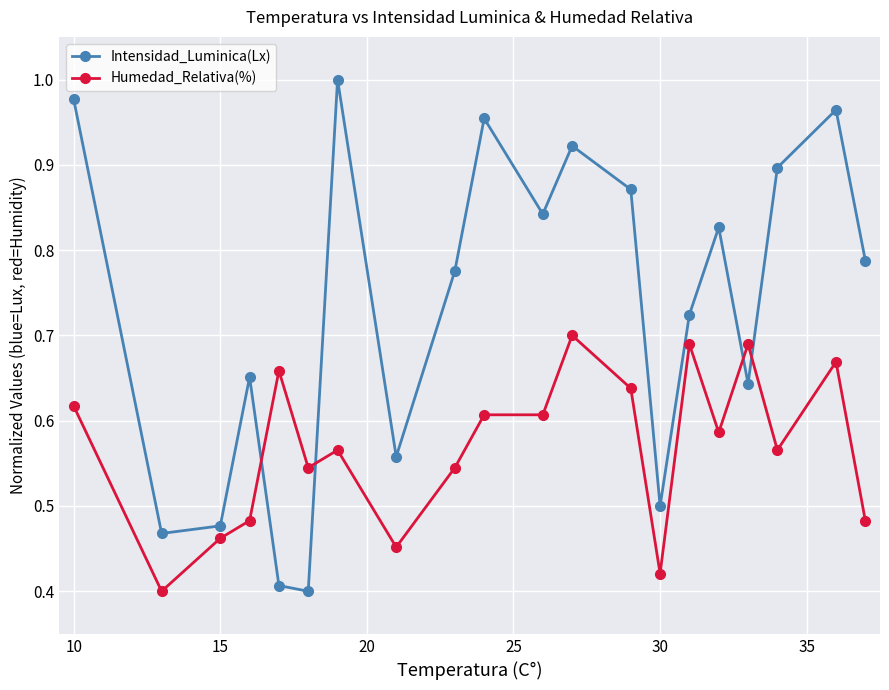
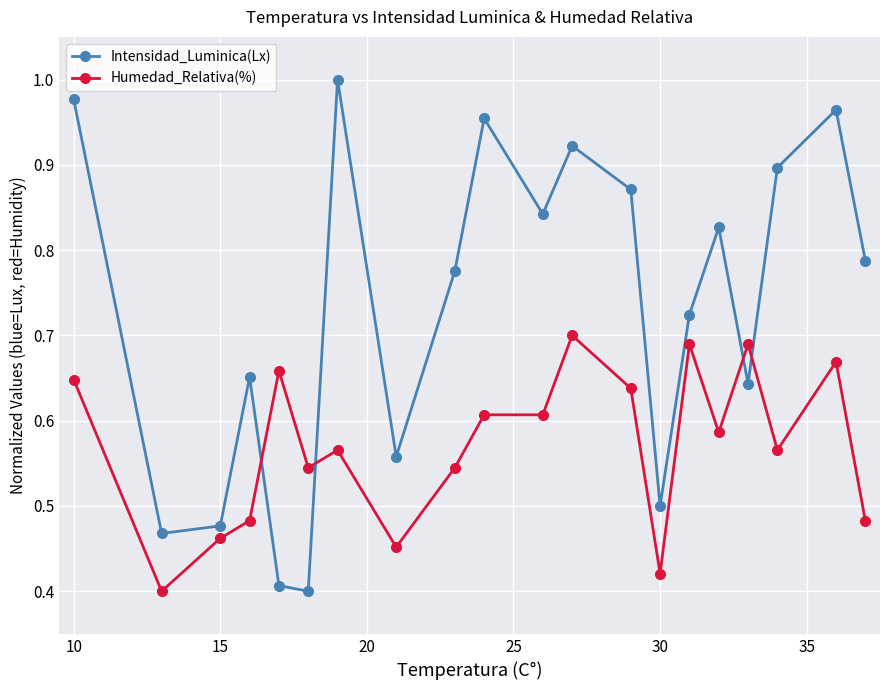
Humedad_Relativa(%), 10: 0.62 -> 0.65
